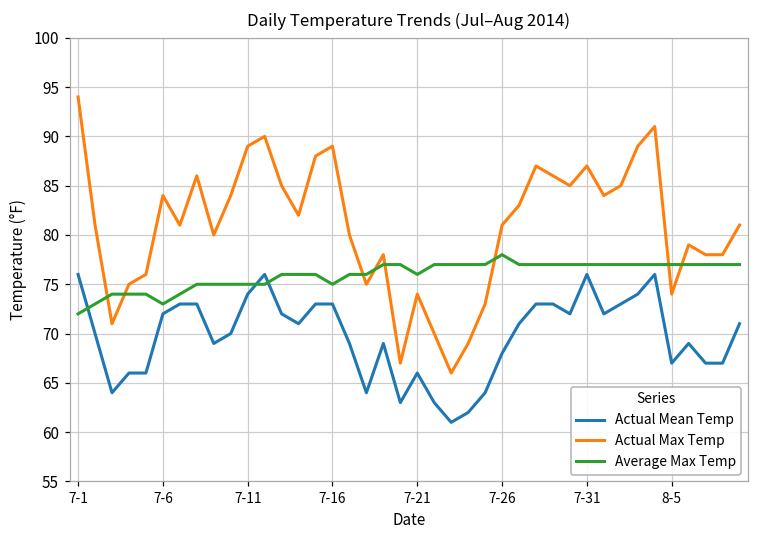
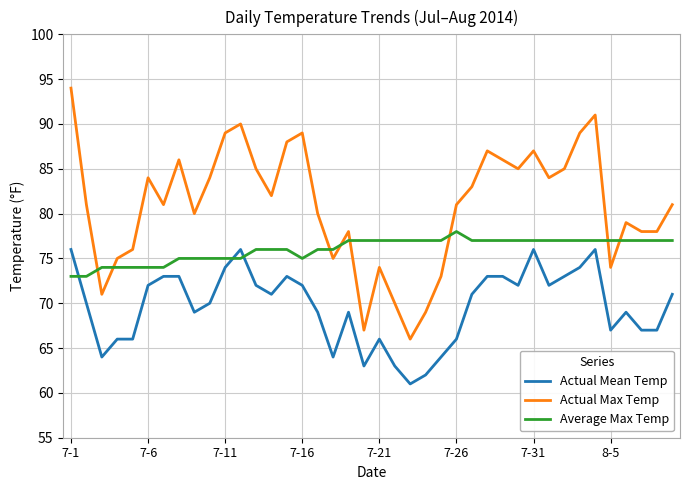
Average Max Temp, 7-1: 72 -> 73
Average Max Temp, 7-6: 73 -> 74
Actual Mean Temp, 7-16: 73 -> 72
Average Max Temp, 7-21: 76 -> 77
Actual Mean Temp, 7-26: 68 -> 66
